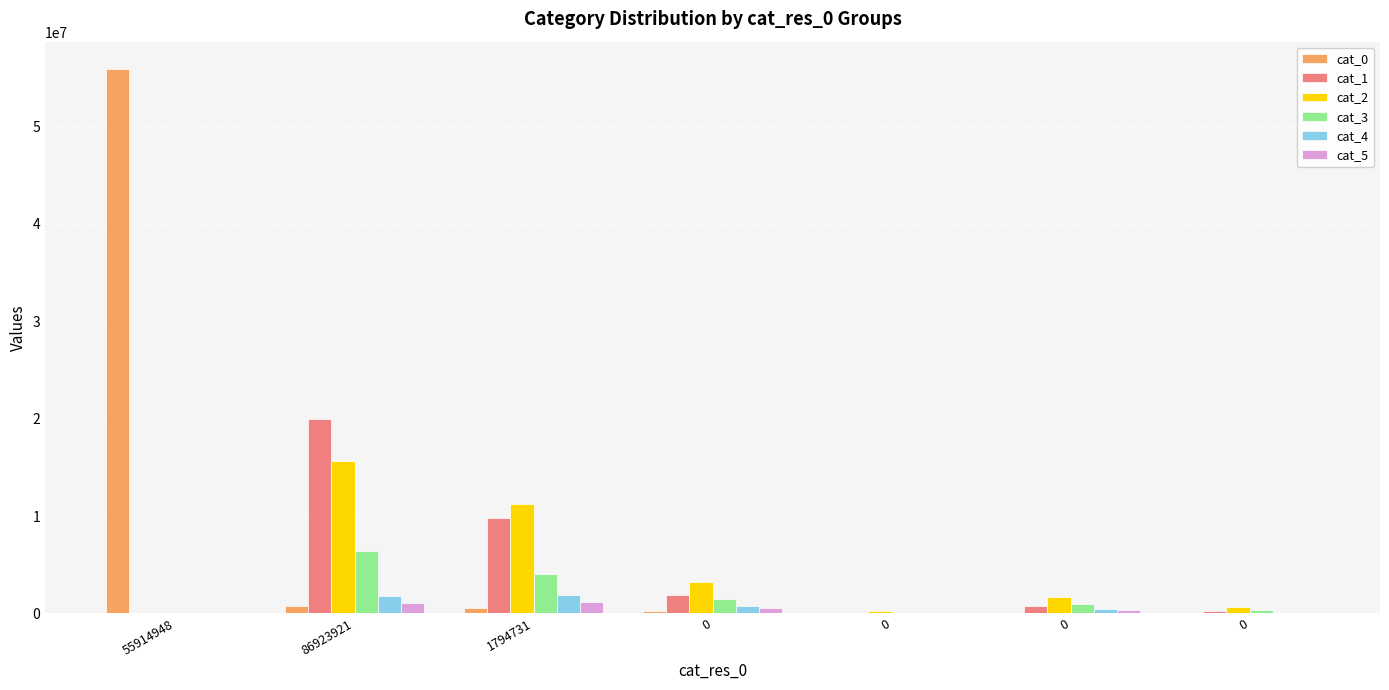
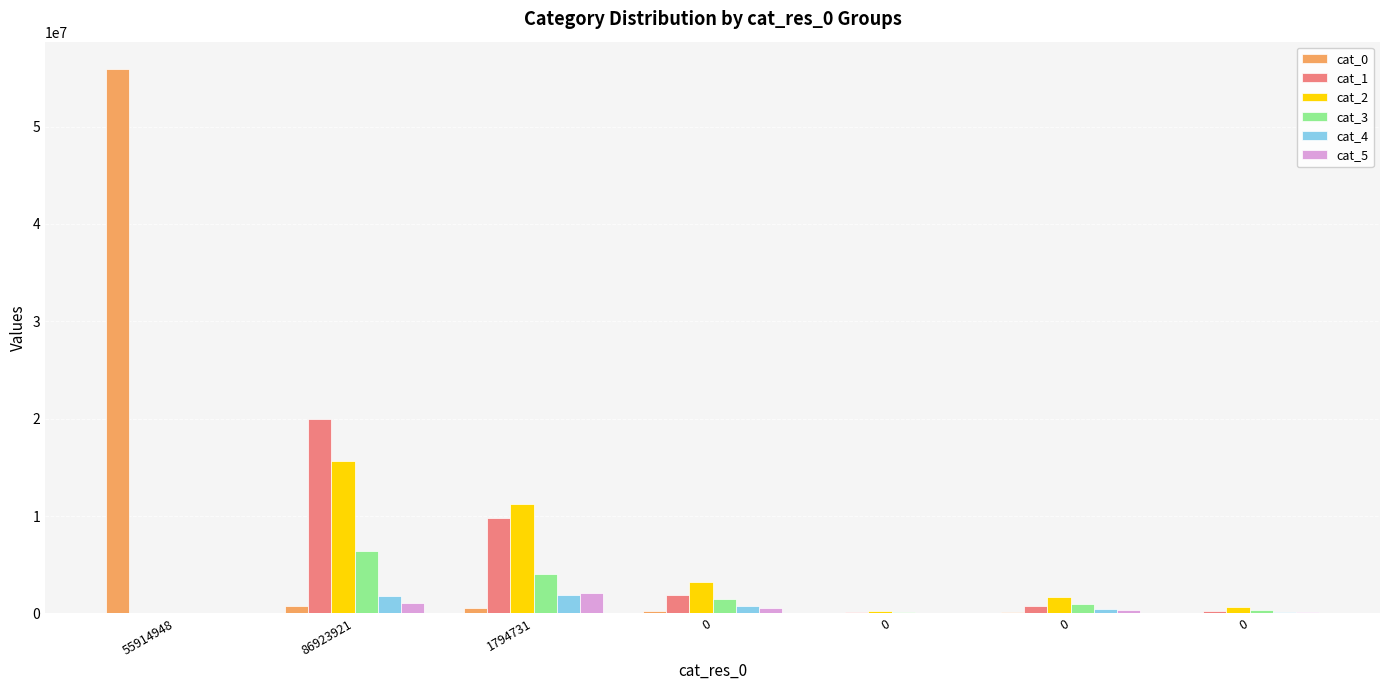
cat_5, 1794731: 1000000 -> 2000000
